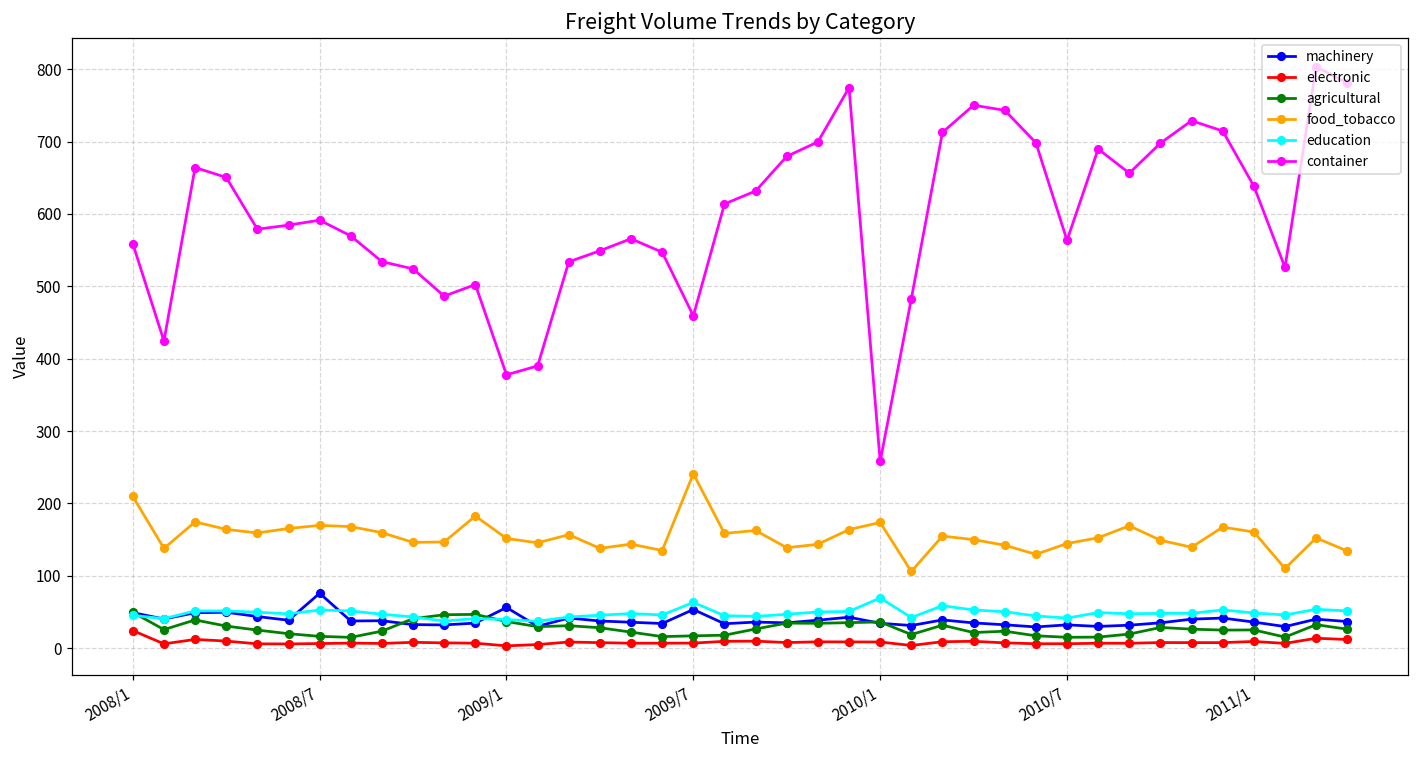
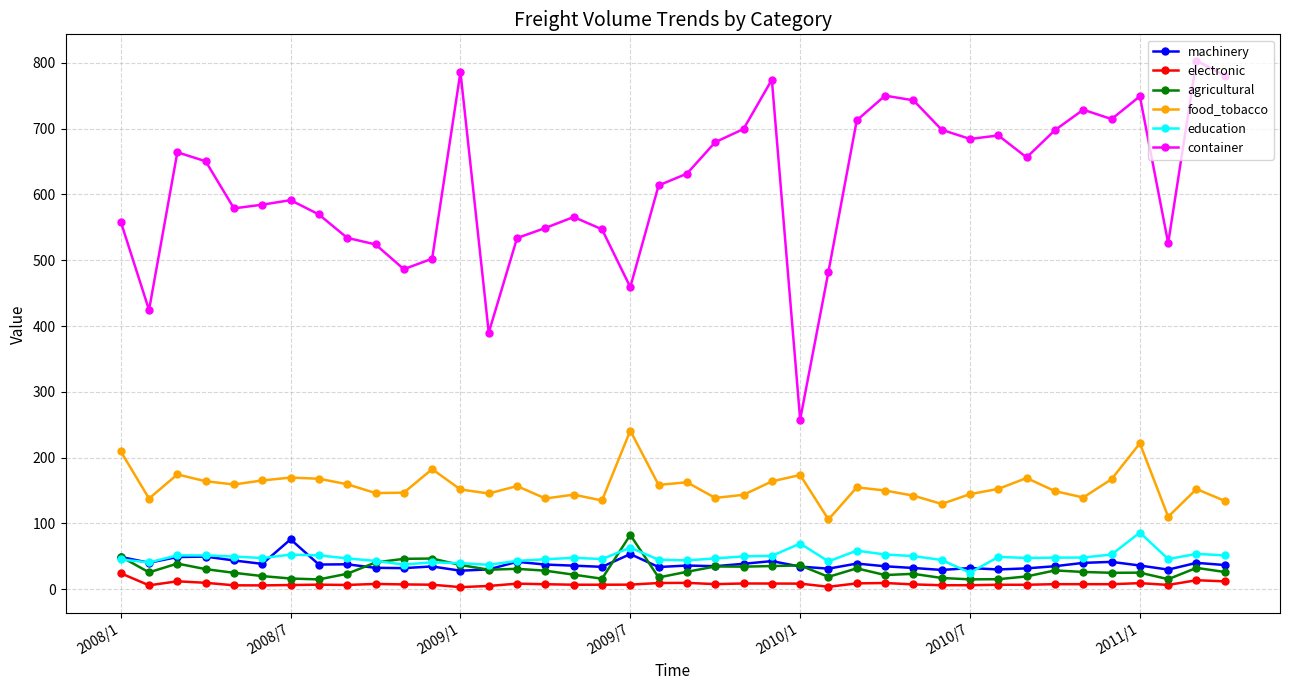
machinery, 2009/1: 60 -> 30
container, 2009/1: 380 -> 790
agricultural, 2009/7: 20 -> 80
education, 2010/7: 40 -> 30
container, 2010/7: 560 -> 680
food_tobacco, 2011/1: 160 -> 220
education, 2011/1: 50 -> 90
container, 2011/1: 640 -> 750
